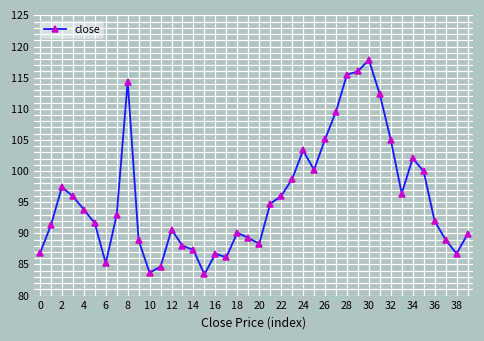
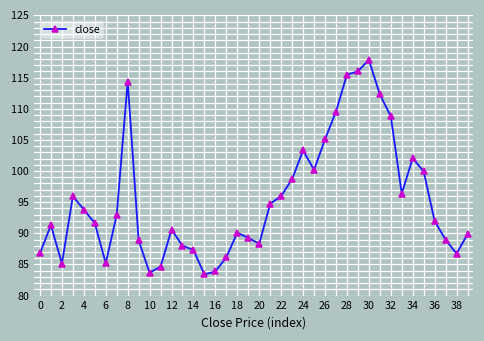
2: 97 -> 85
16: 87 -> 84
32: 105 -> 109
